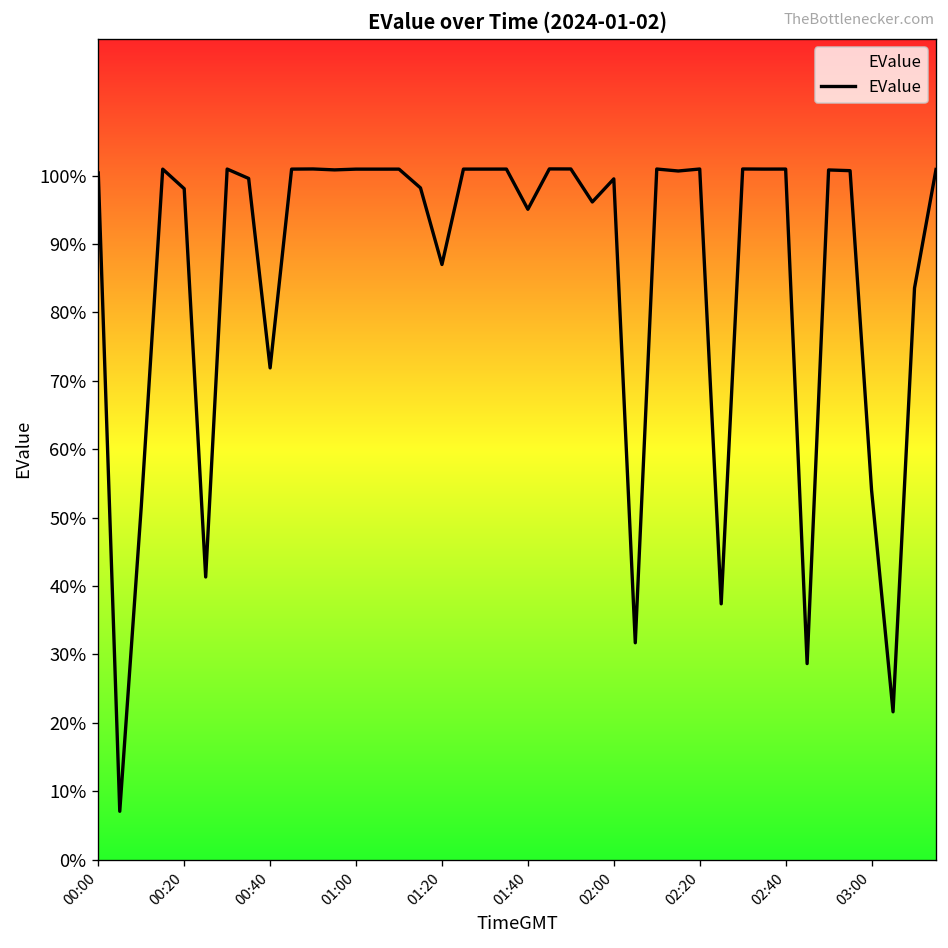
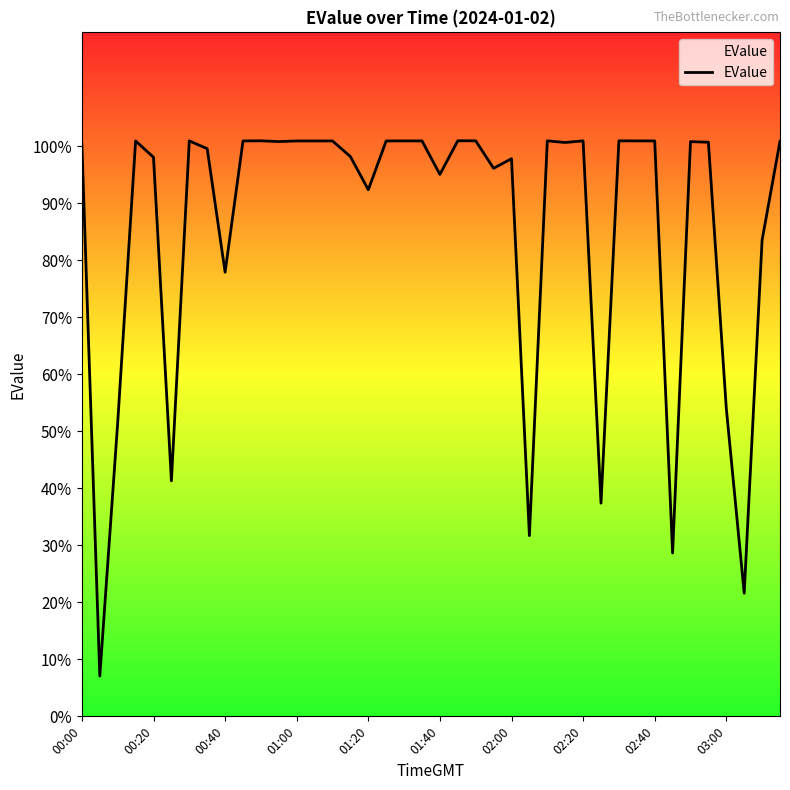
00:40: 72% -> 78%
01:20: 87% -> 92%
02:00: 100% -> 98%
